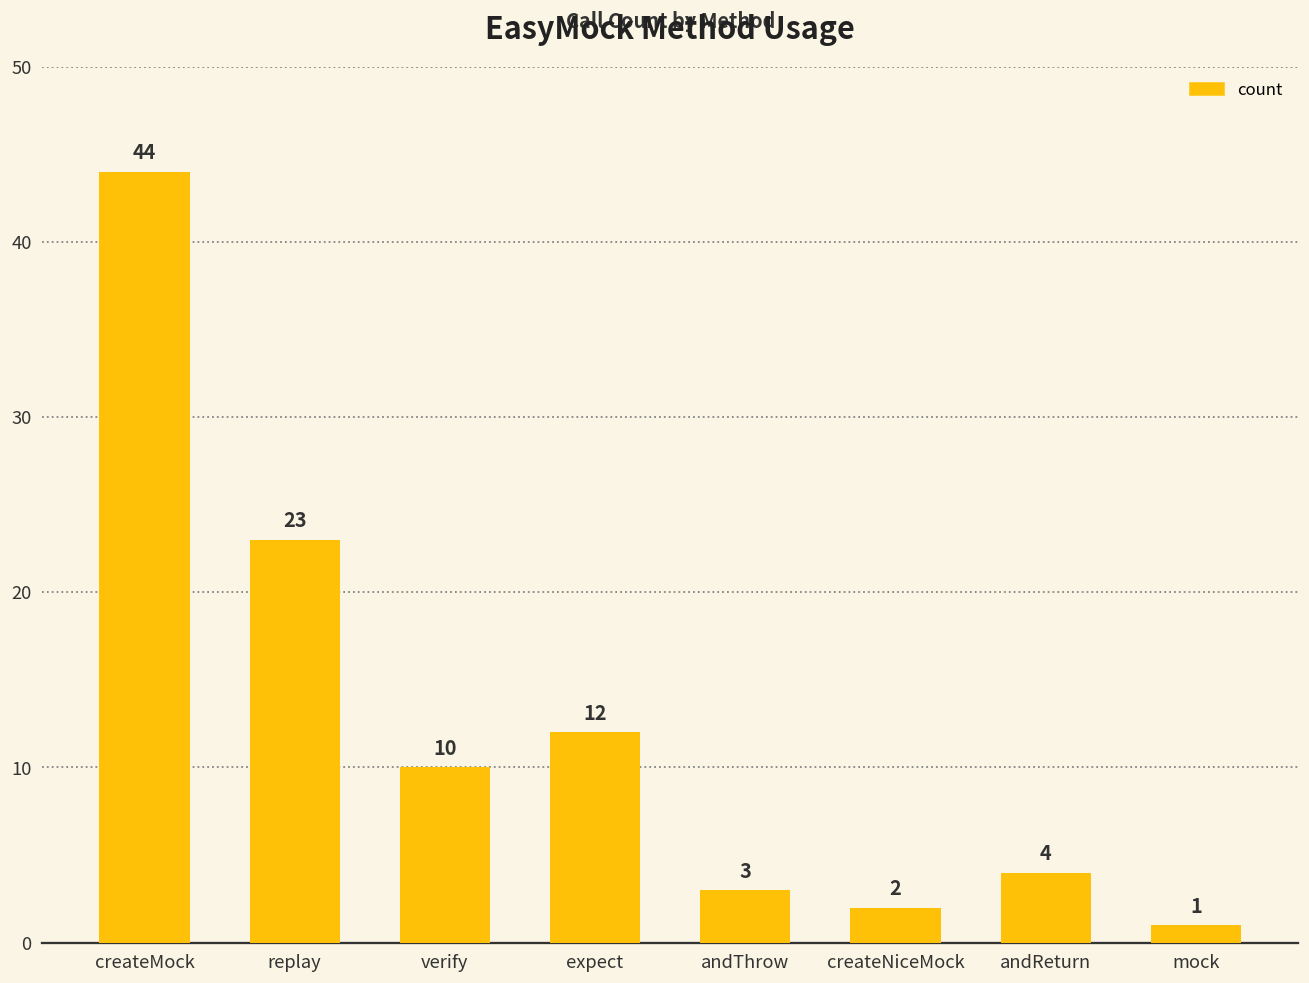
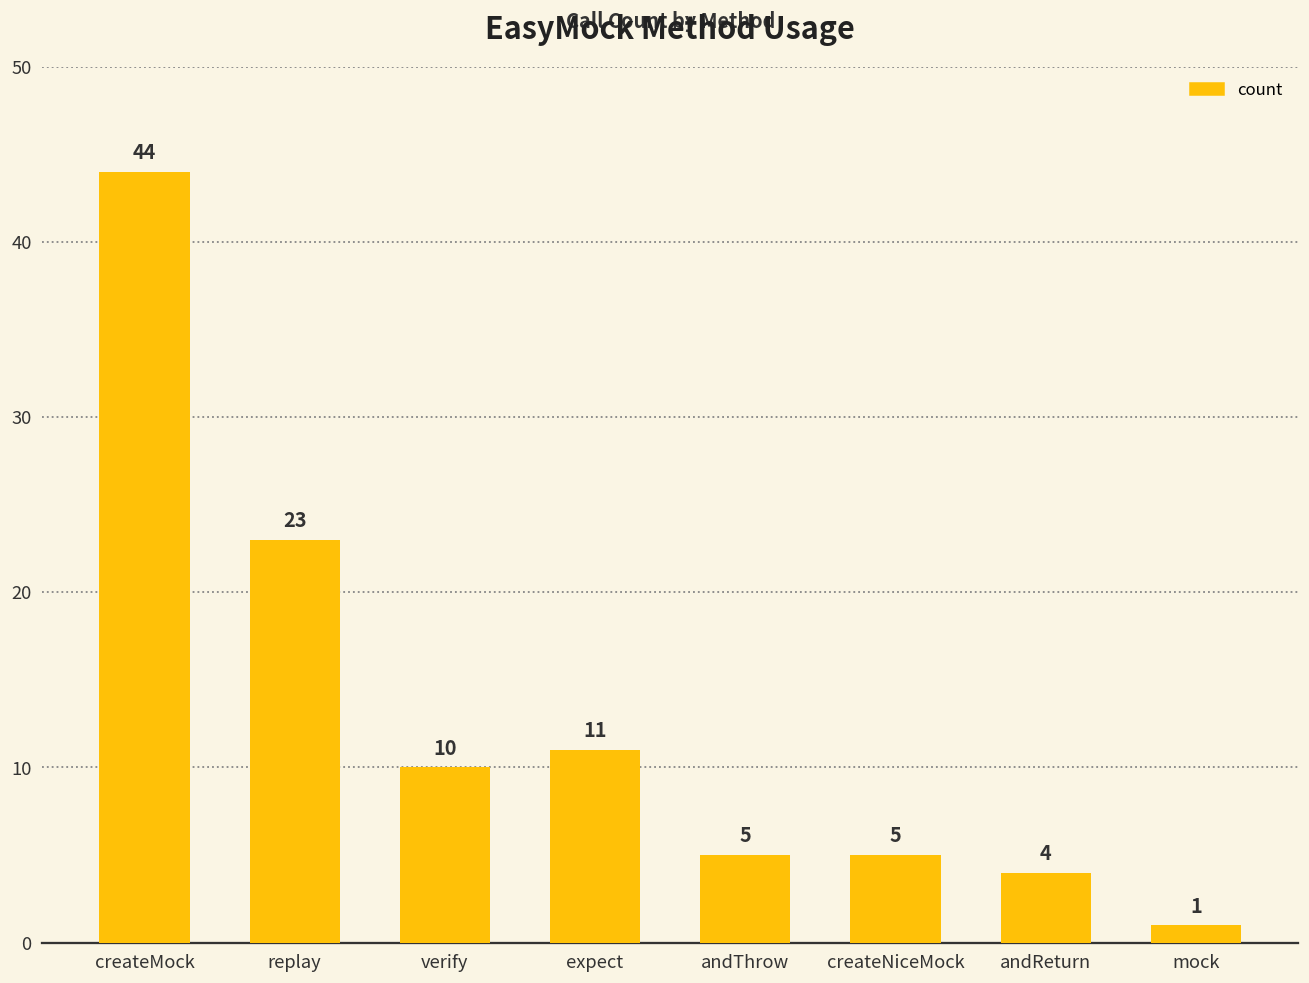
expect: 12 -> 11
andThrow: 3 -> 5
createNiceMock: 2 -> 5
